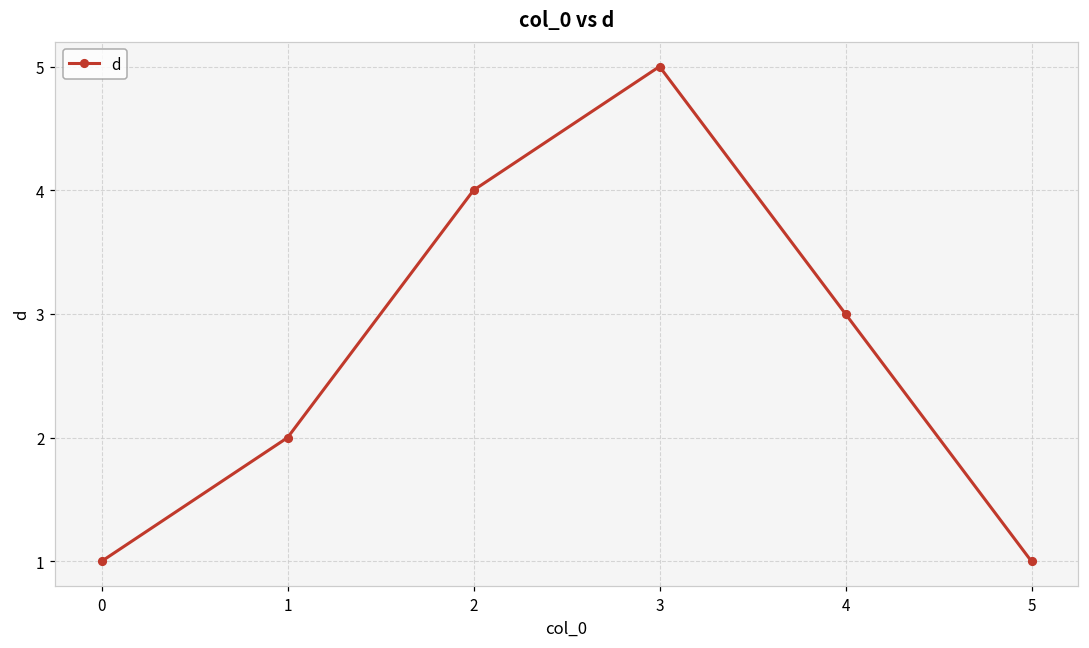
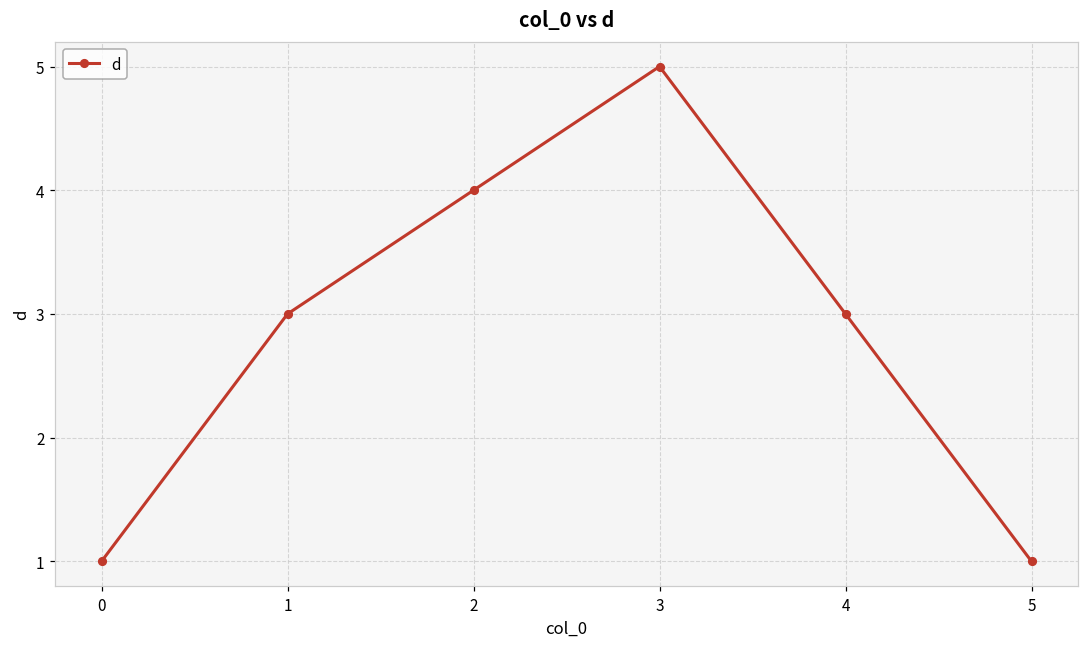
1: 2 -> 3
